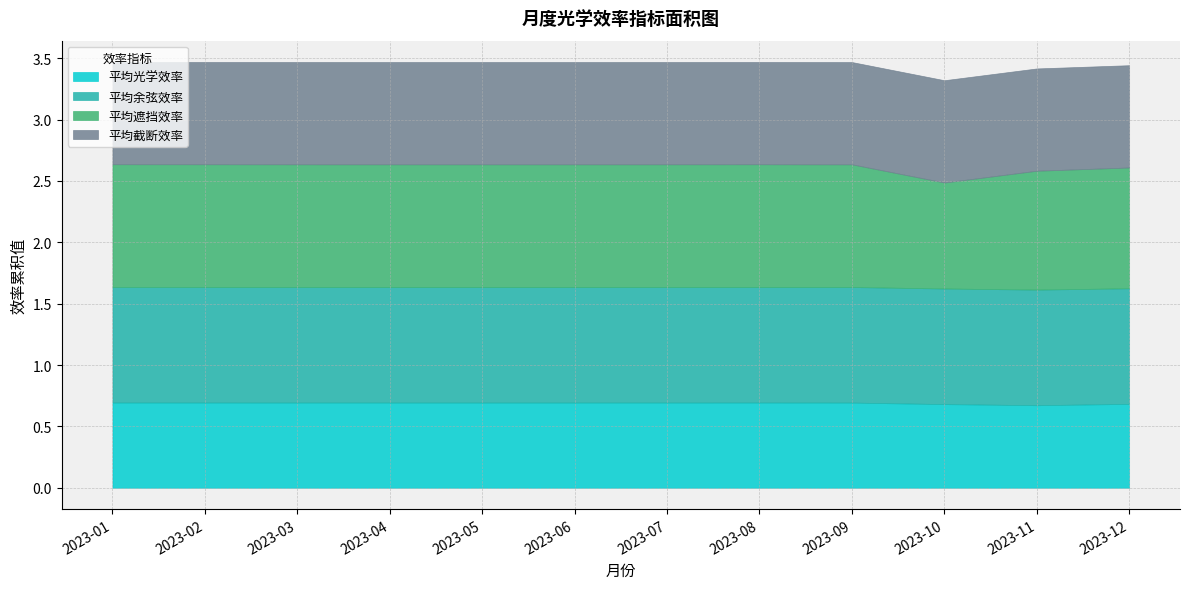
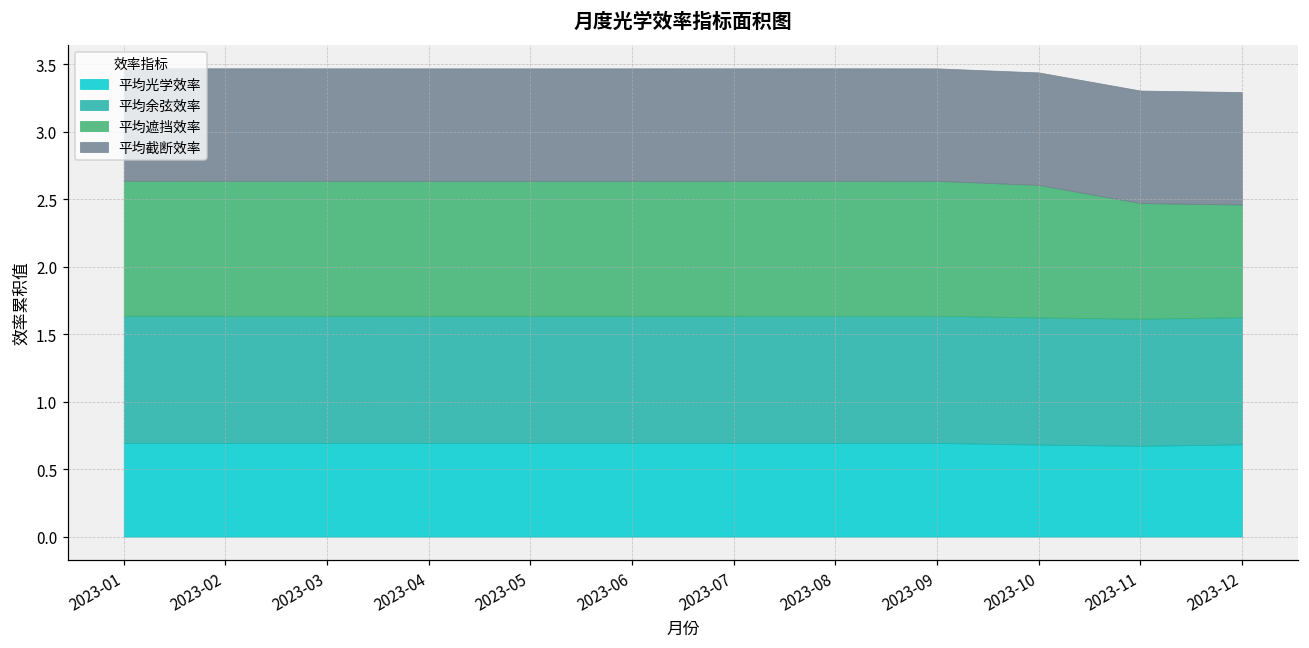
平均遮挡效率, 2023-10: 0.86 -> 0.98
平均遮挡效率, 2023-11: 0.97 -> 0.86
平均遮挡效率, 2023-12: 0.98 -> 0.83
